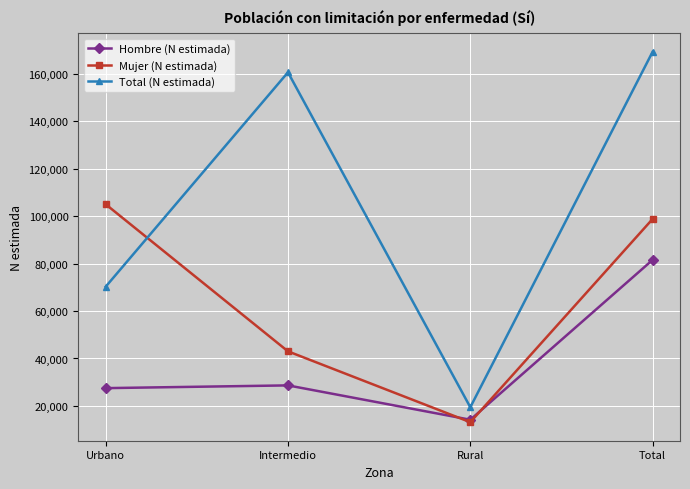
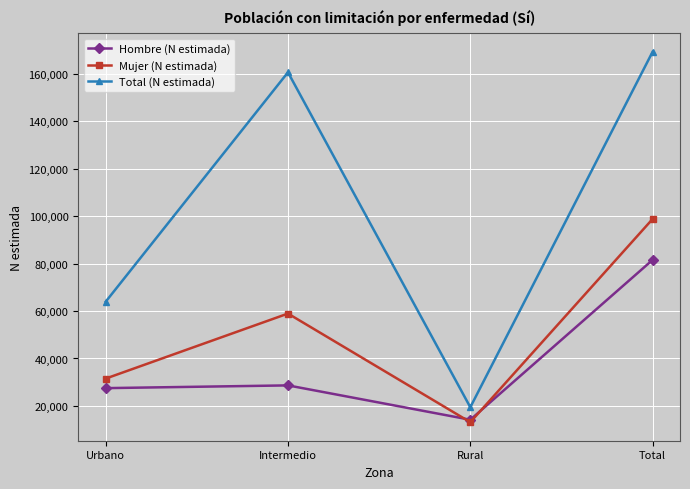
Mujer (N estimada), Urbano: 105,000 -> 32,000
Total (N estimada), Urbano: 70,000 -> 64,000
Mujer (N estimada), Intermedio: 43,000 -> 59,000
